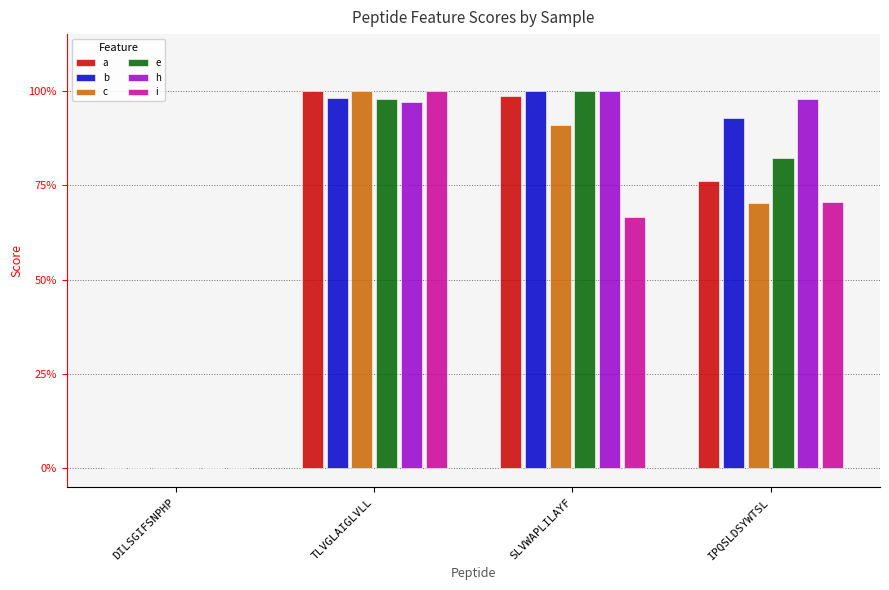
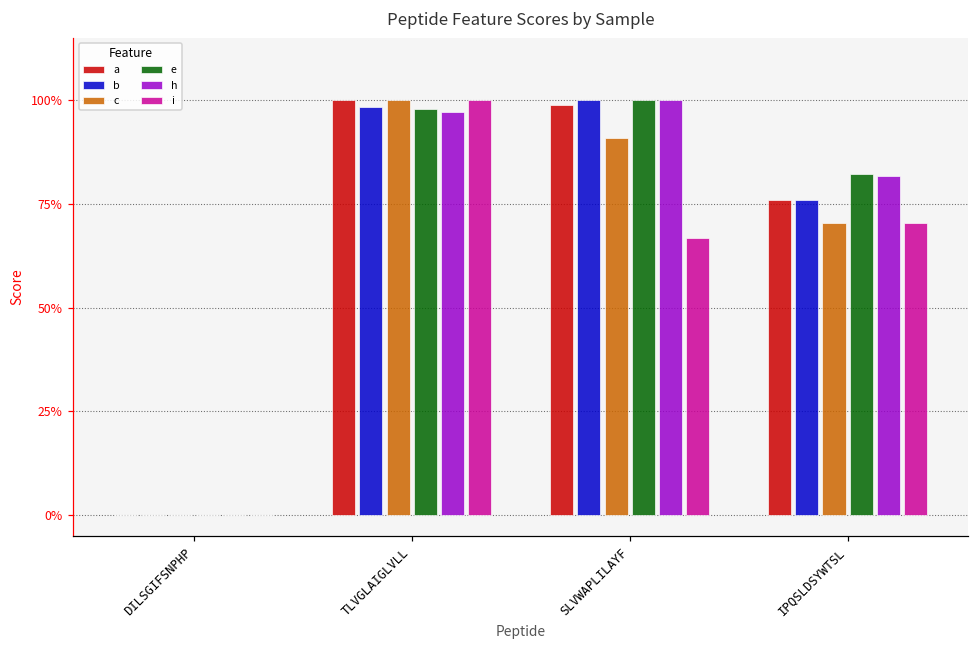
b, IPQSLDSYWTSL: 93% -> 76%
h, IPQSLDSYWTSL: 98% -> 82%
